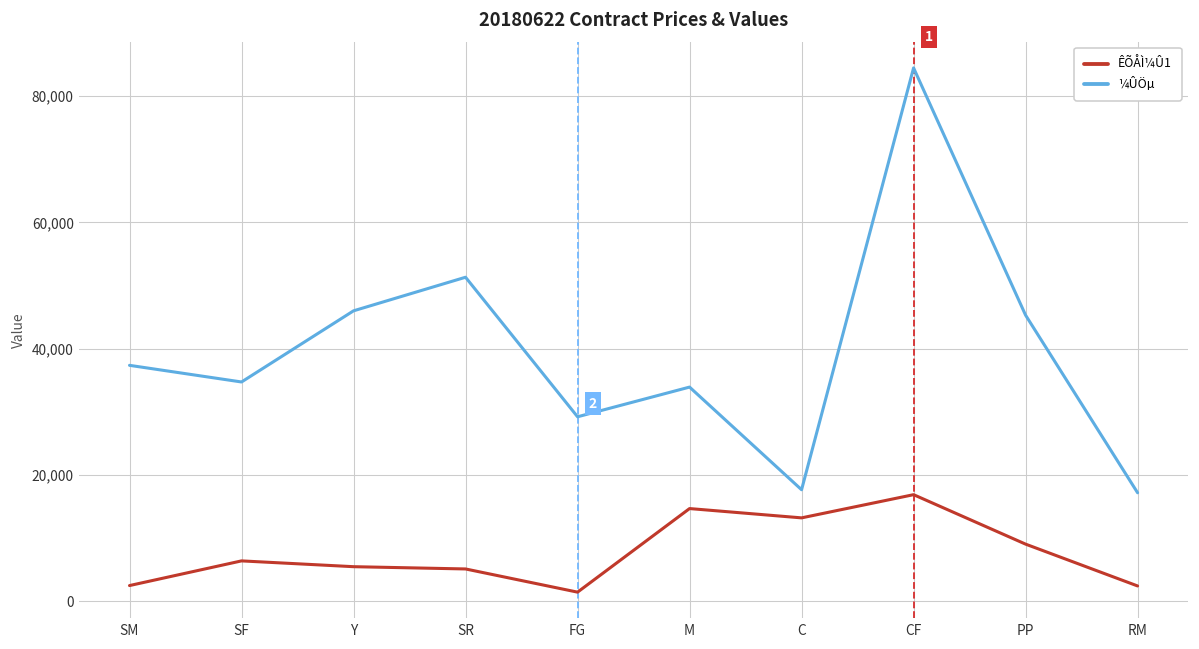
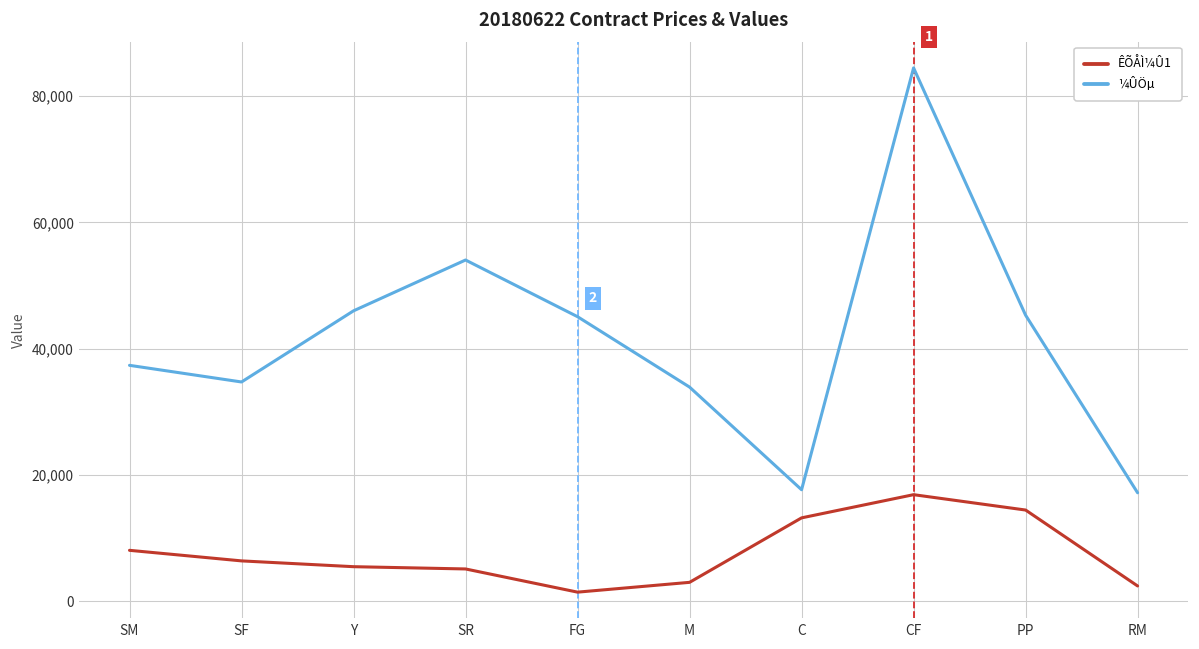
ÊÕÅÌ¼Û1, SM: 3,000 -> 8,000
¼ÛÖµ, SR: 51,000 -> 54,000
¼ÛÖµ, FG: 29,000 -> 45,000
ÊÕÅÌ¼Û1, M: 15,000 -> 3,000
ÊÕÅÌ¼Û1, PP: 9,000 -> 14,000
